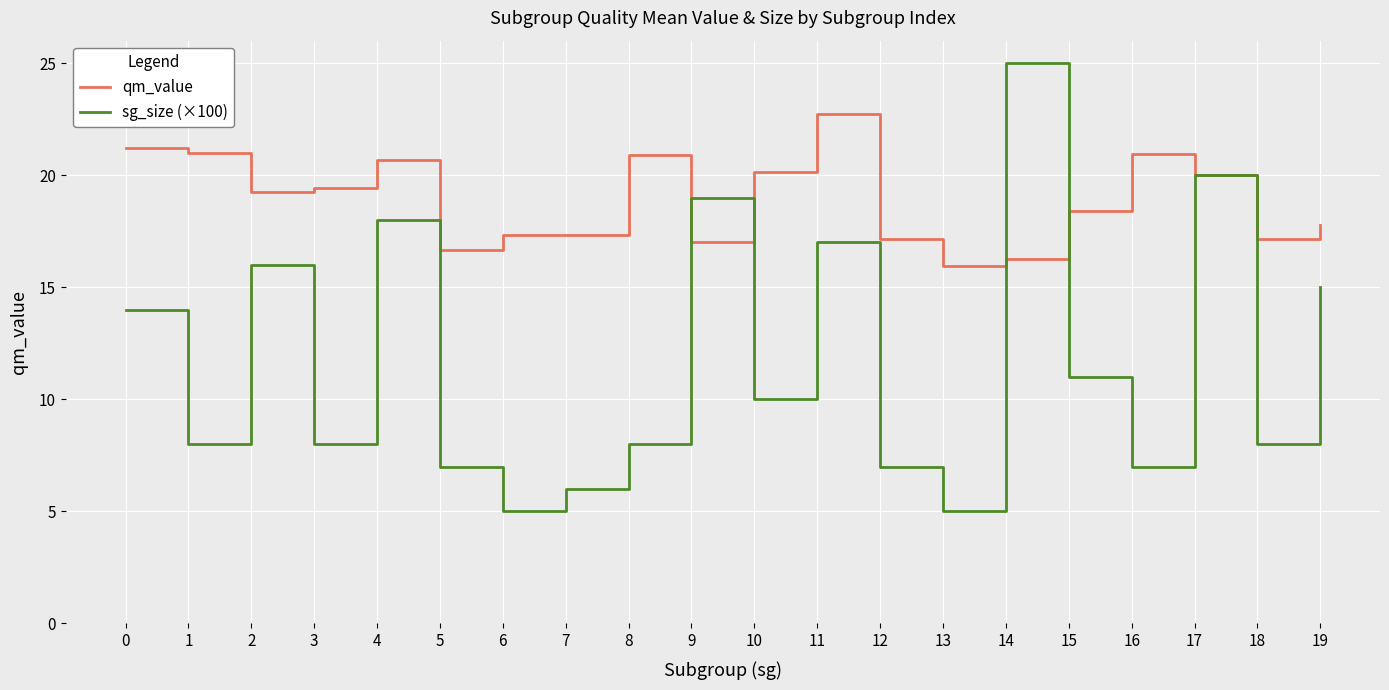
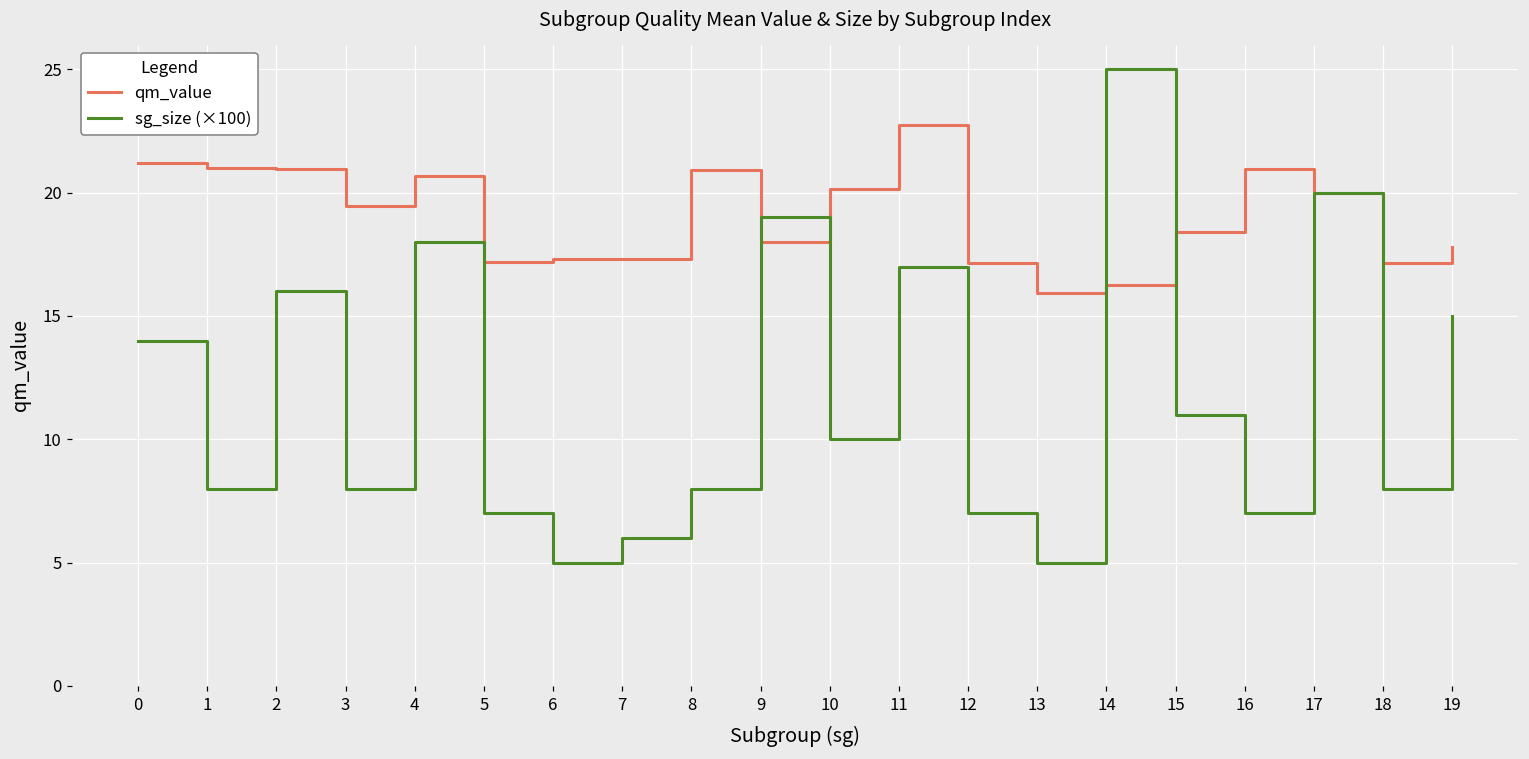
qm_value, 2: 19.3 -> 21.0
qm_value, 5: 16.7 -> 17.2
qm_value, 9: 17.0 -> 18.0
